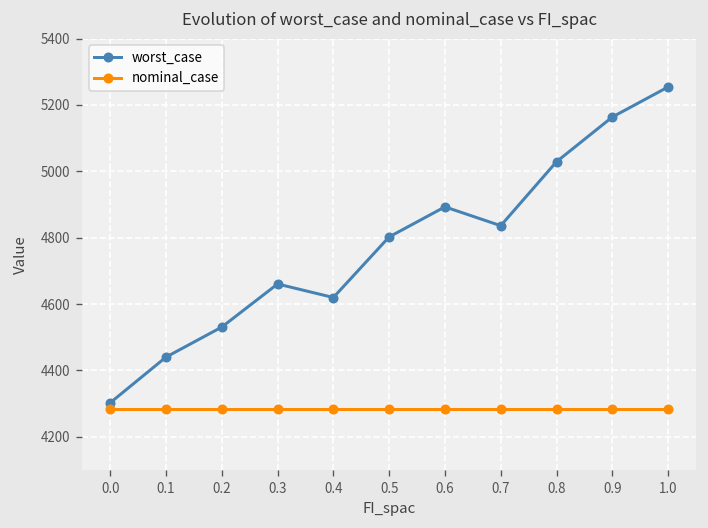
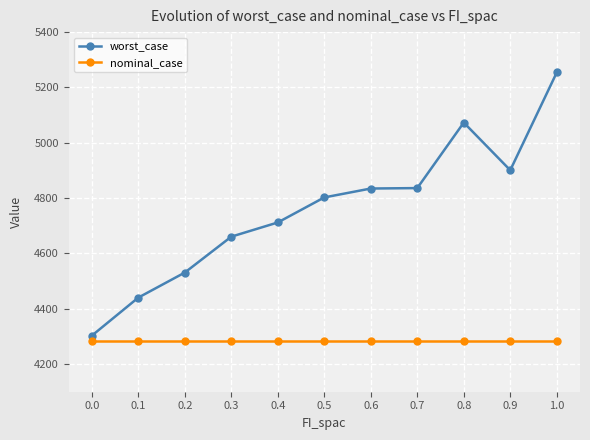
worst_case, 0.4: 4620 -> 4710
worst_case, 0.6: 4890 -> 4830
worst_case, 0.8: 5030 -> 5070
worst_case, 0.9: 5160 -> 4900
